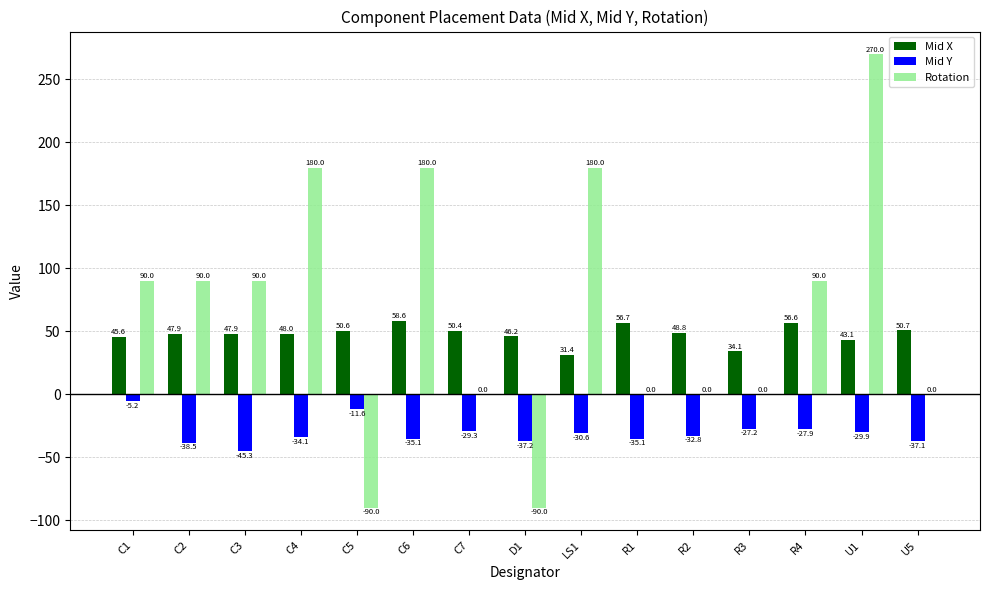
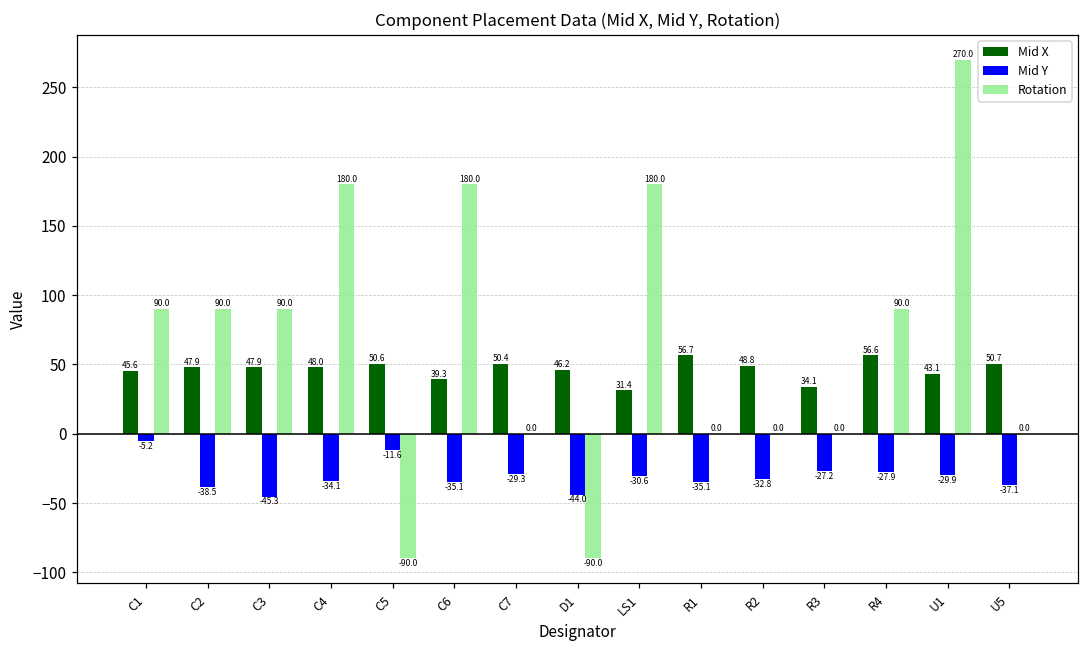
Mid X, C6: 58.6 -> 39.3
Mid Y, D1: -37.2 -> -44.0
